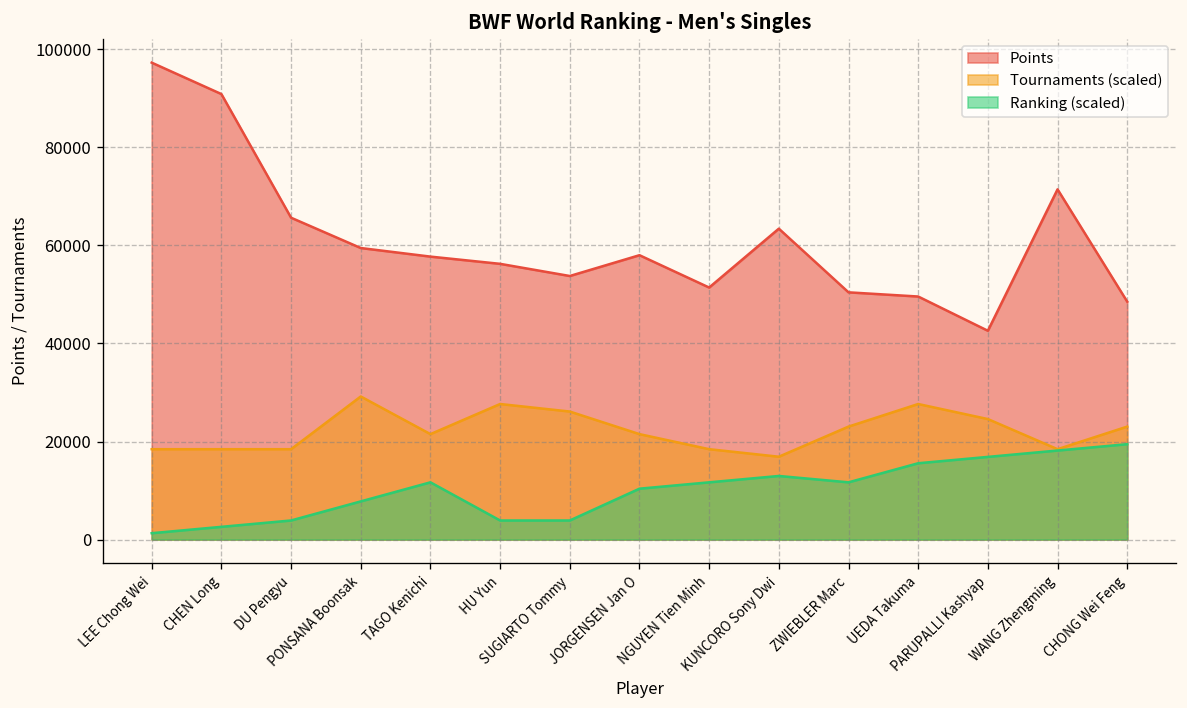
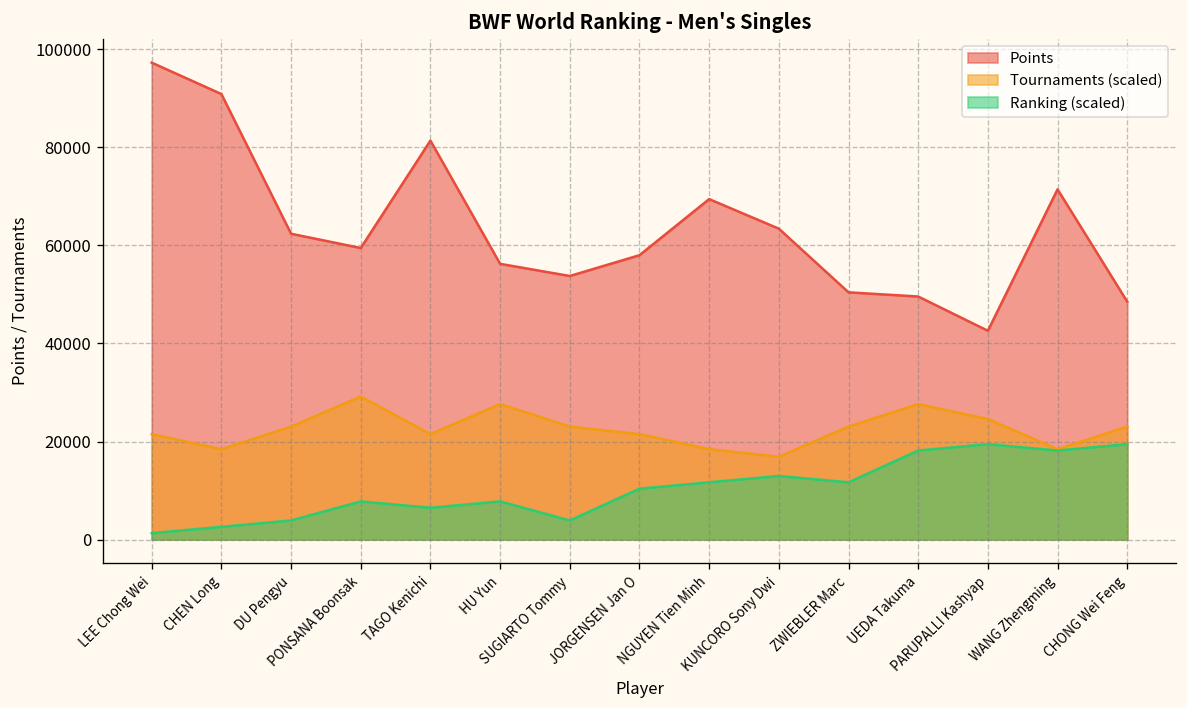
Tournaments (scaled), LEE Chong Wei: 18000 -> 22000
Points, DU Pengyu: 66000 -> 62000
Tournaments (scaled), DU Pengyu: 18000 -> 23000
Points, TAGO Kenichi: 58000 -> 81000
Ranking (scaled), TAGO Kenichi: 12000 -> 6000
Ranking (scaled), HU Yun: 4000 -> 8000
Tournaments (scaled), SUGIARTO Tommy: 26000 -> 23000
Points, NGUYEN Tien Minh: 51000 -> 69000
Ranking (scaled), UEDA Takuma: 16000 -> 18000
Ranking (scaled), PARUPALLI Kashyap: 17000 -> 19000
